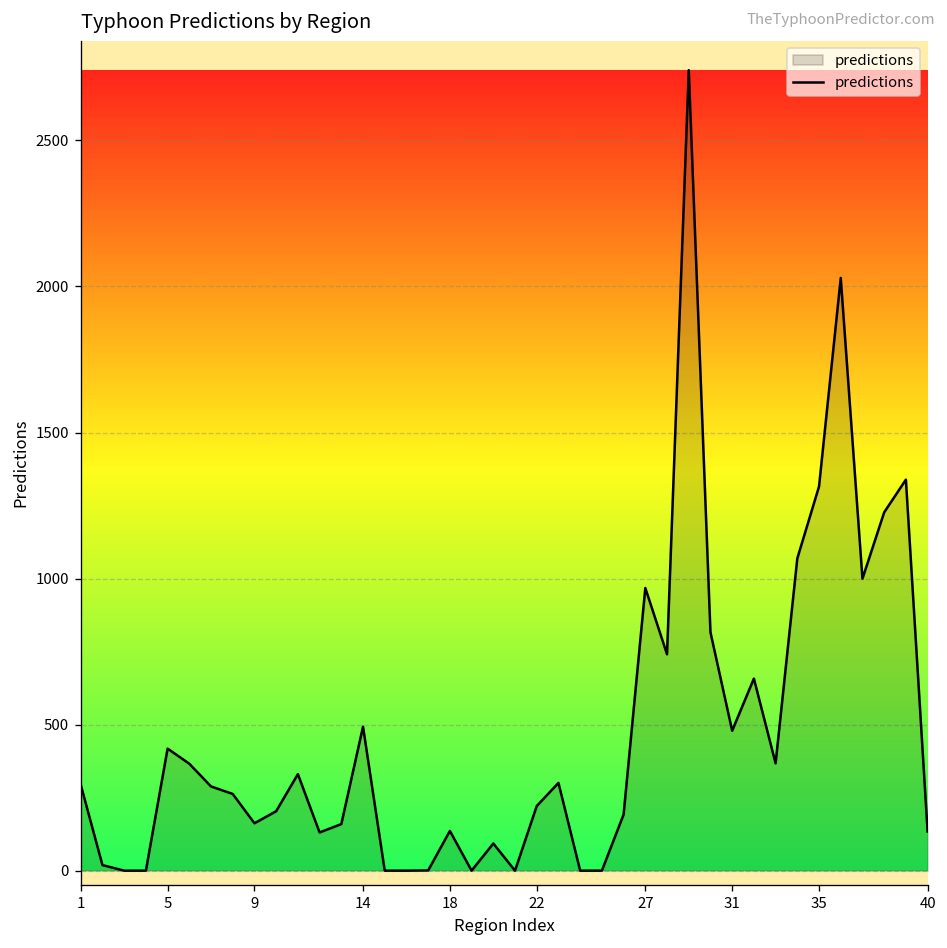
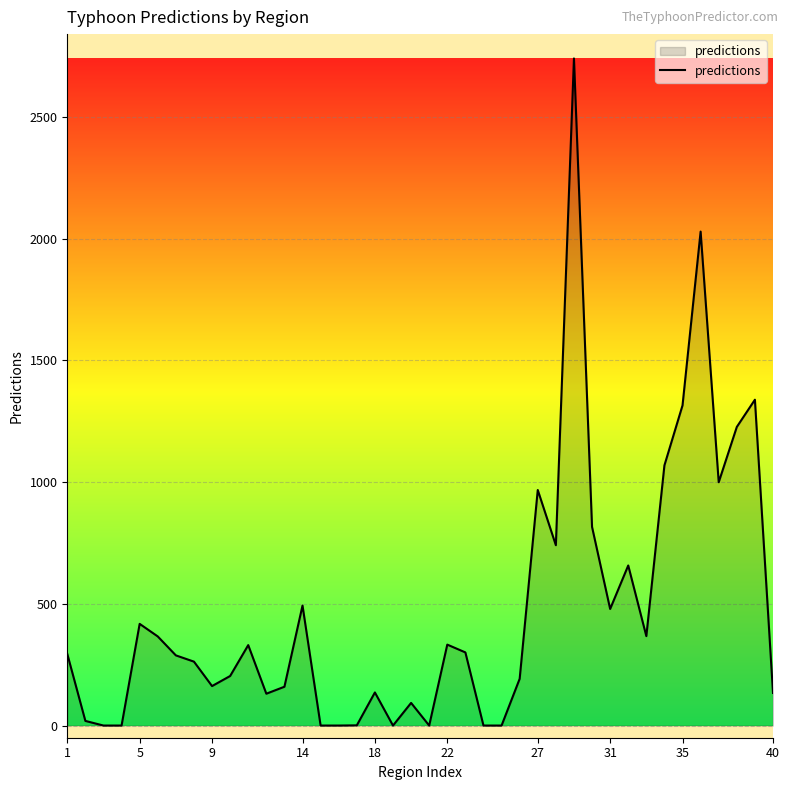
22: 220 -> 330
